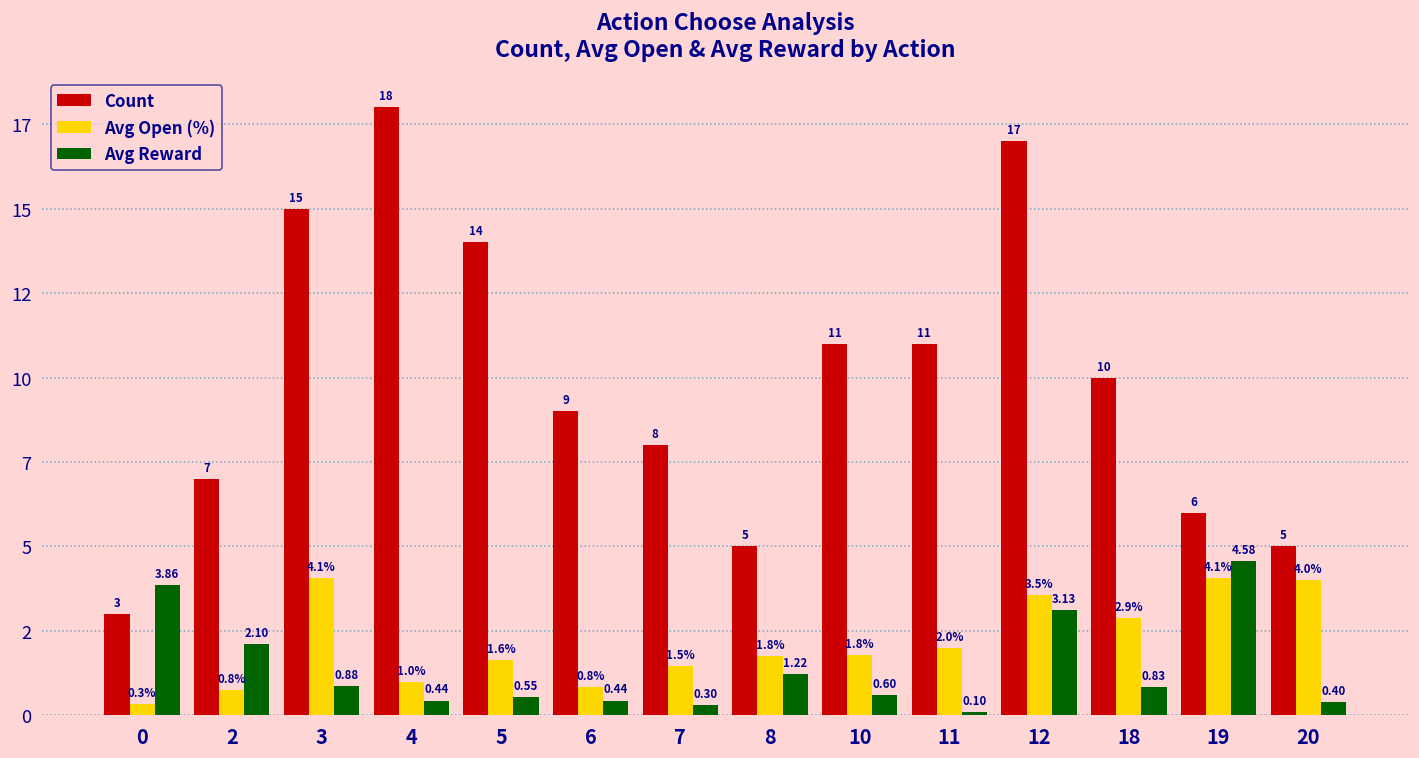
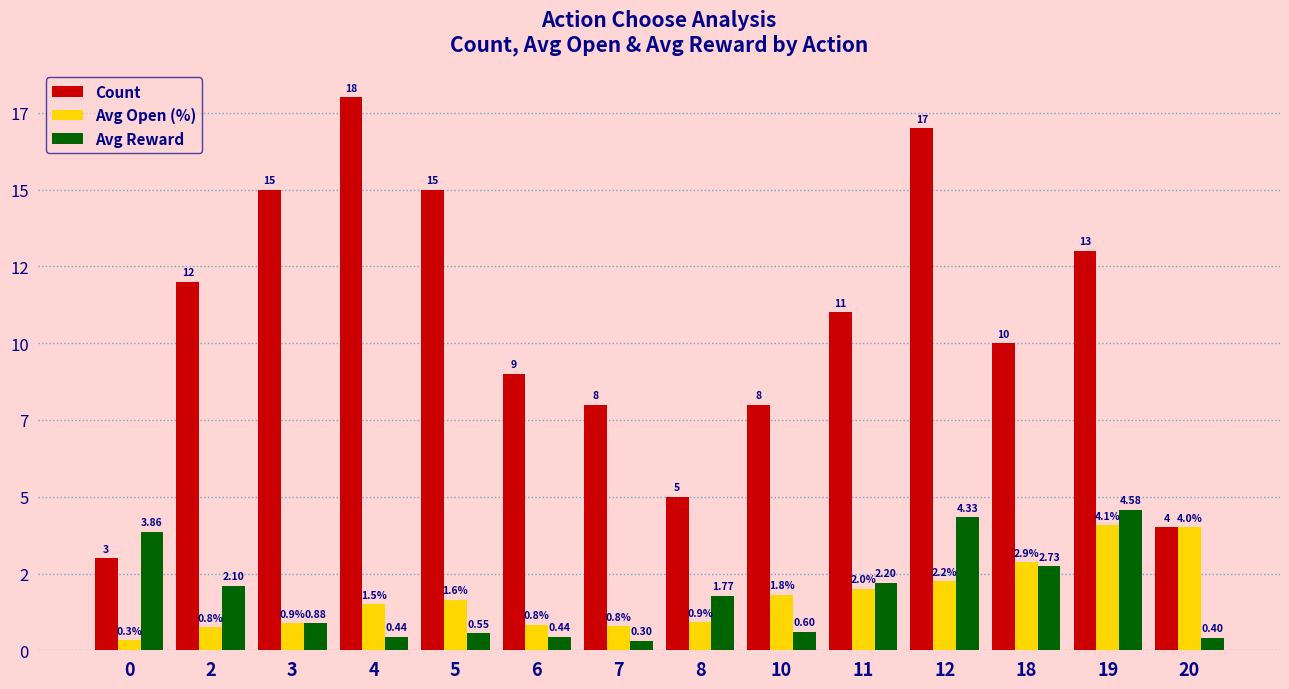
Count, 2: 7 -> 12
Avg Open (%), 3: 4.1% -> 0.9%
Avg Open (%), 4: 1.0% -> 1.5%
Count, 5: 14 -> 15
Avg Open (%), 7: 1.5% -> 0.8%
Avg Open (%), 8: 1.8% -> 0.9%
Avg Reward, 8: 1.22 -> 1.77
Count, 10: 11 -> 8
Avg Reward, 11: 0.10 -> 2.20
Avg Open (%), 12: 3.5% -> 2.2%
Avg Reward, 12: 3.13 -> 4.33
Avg Reward, 18: 0.83 -> 2.73
Count, 19: 6 -> 13
Count, 20: 5 -> 4
